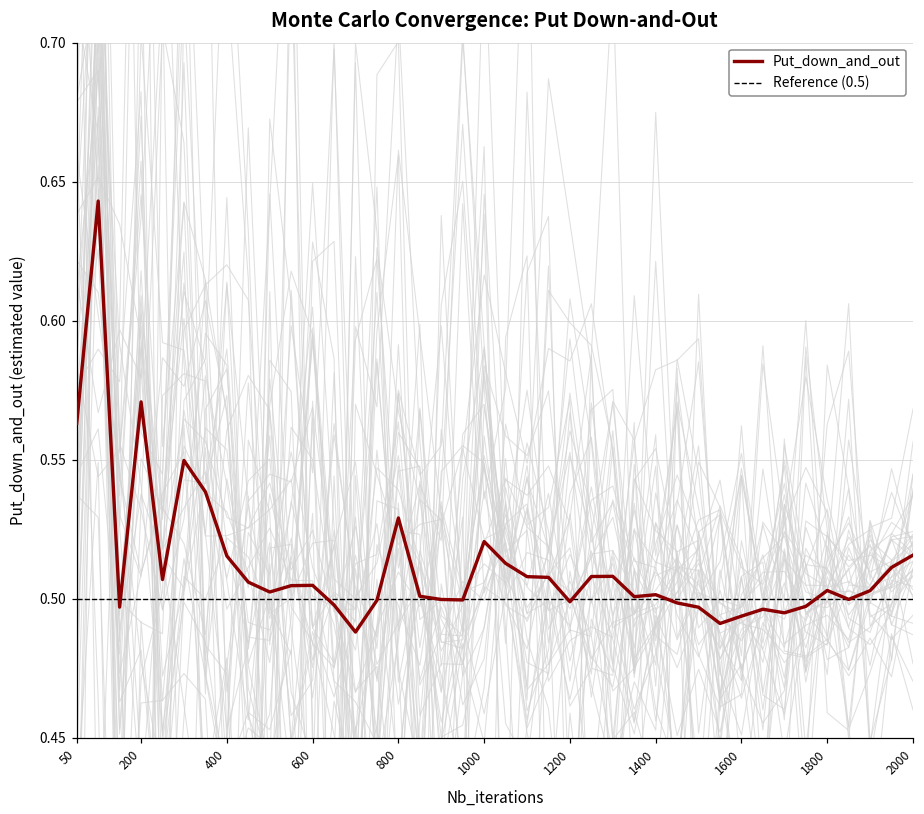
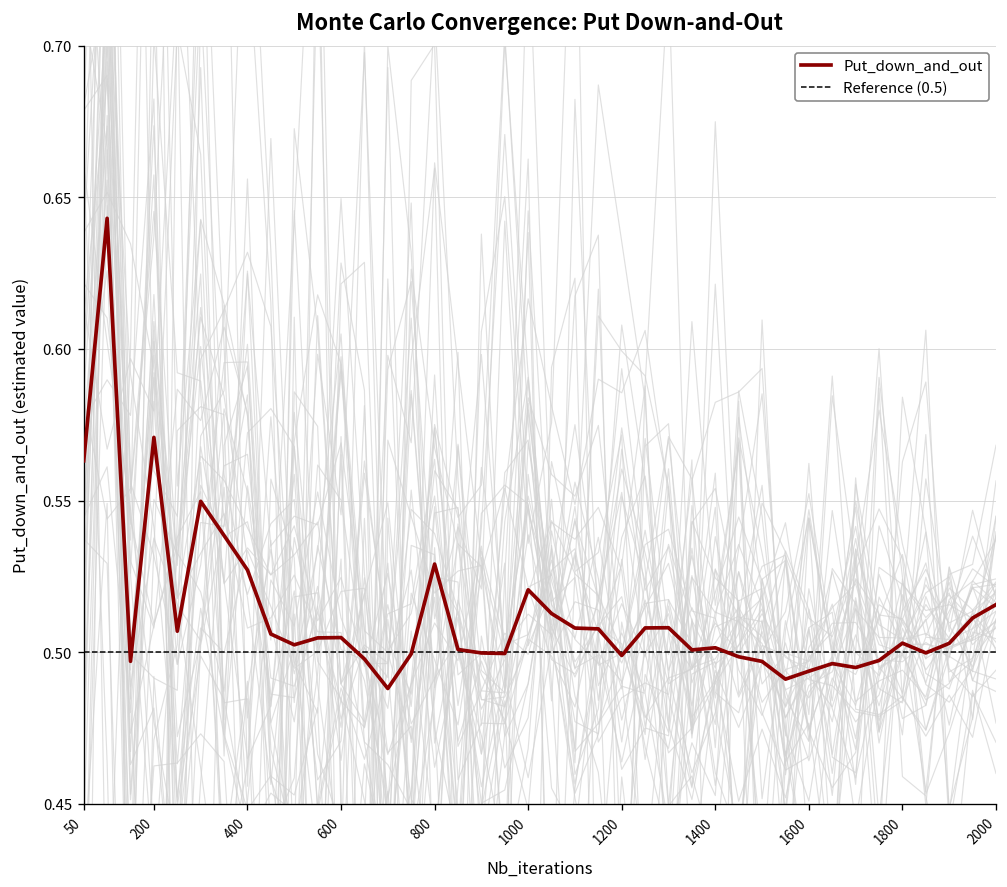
Put_down_and_out, 400: 0.515 -> 0.527
